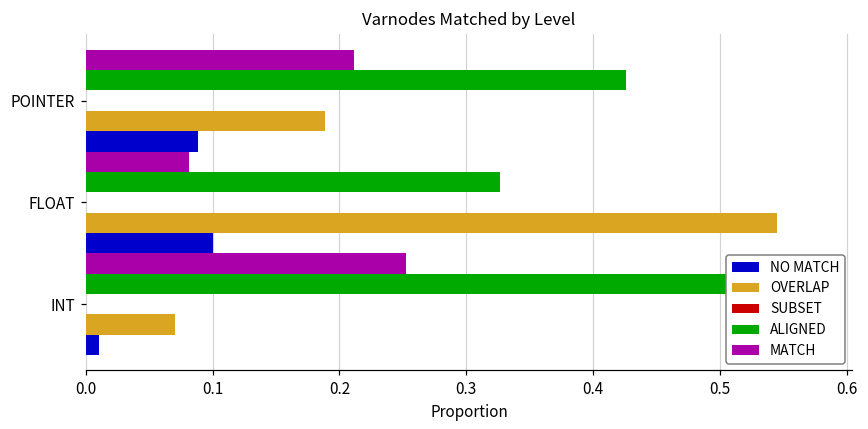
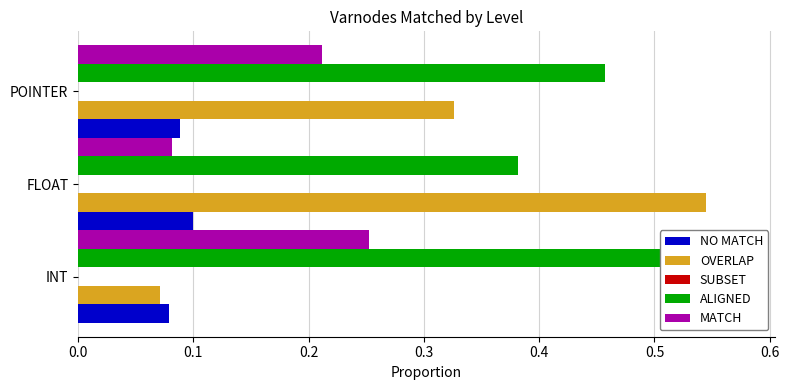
ALIGNED, POINTER: 0.426 -> 0.457
OVERLAP, POINTER: 0.189 -> 0.326
ALIGNED, FLOAT: 0.327 -> 0.381
NO MATCH, INT: 0.010 -> 0.079
